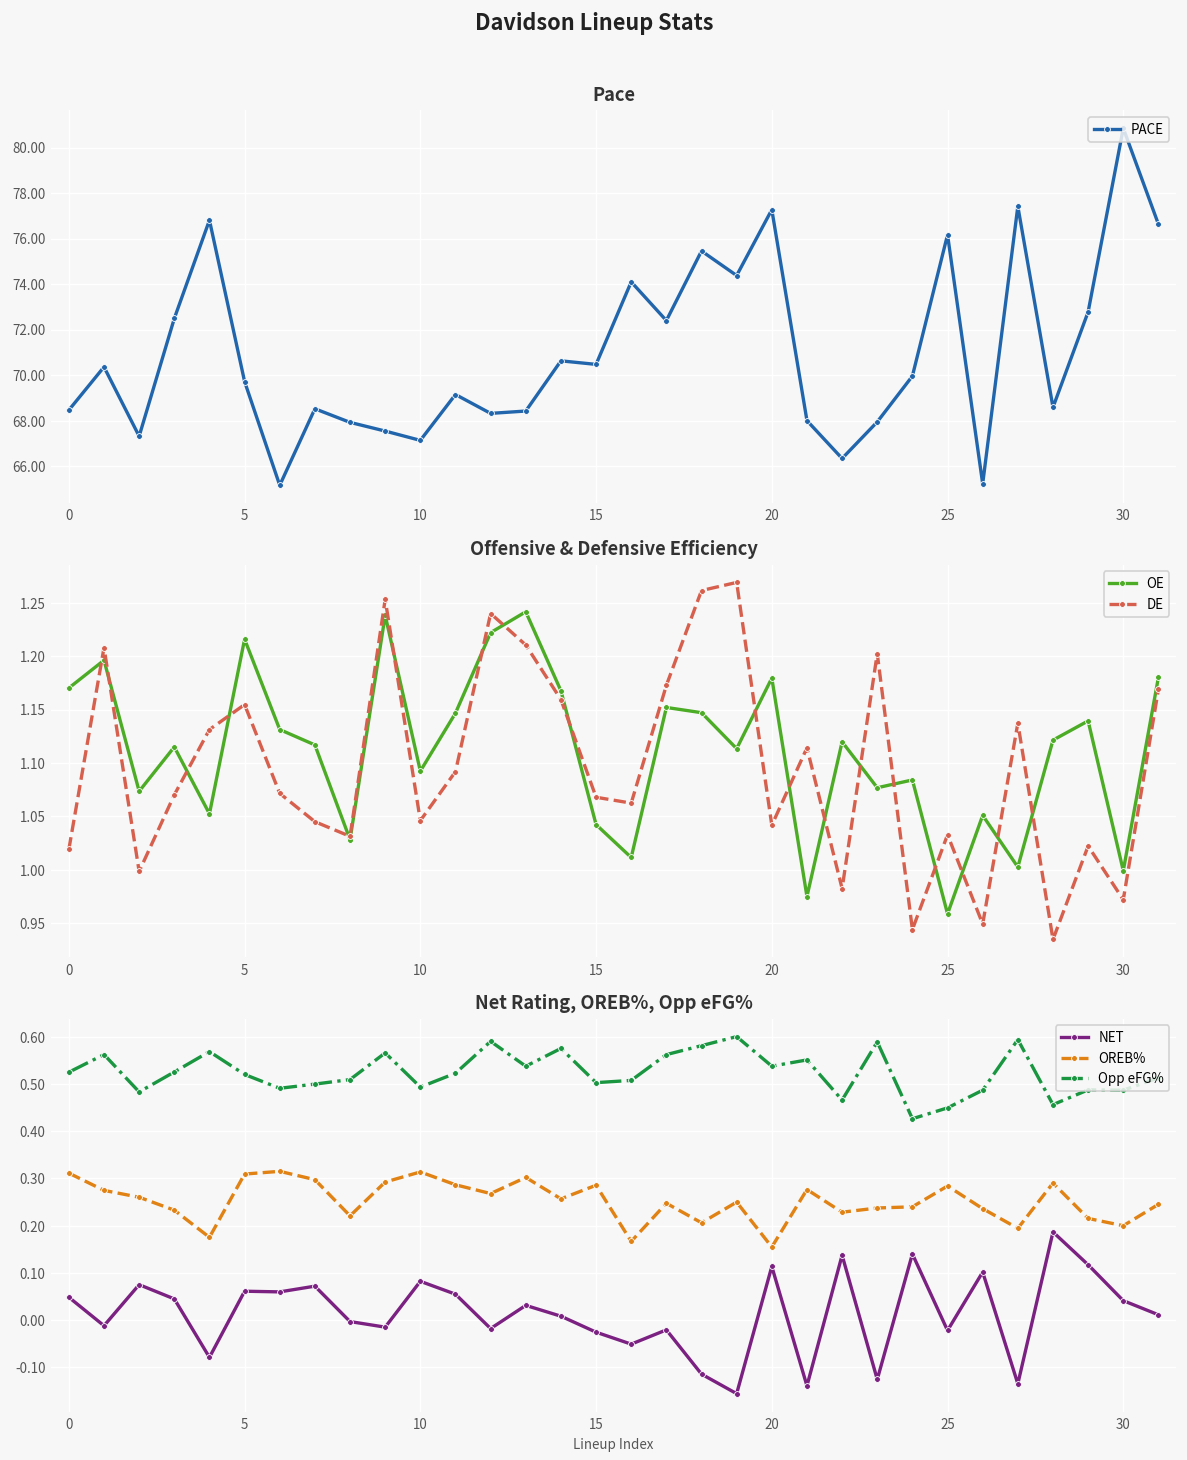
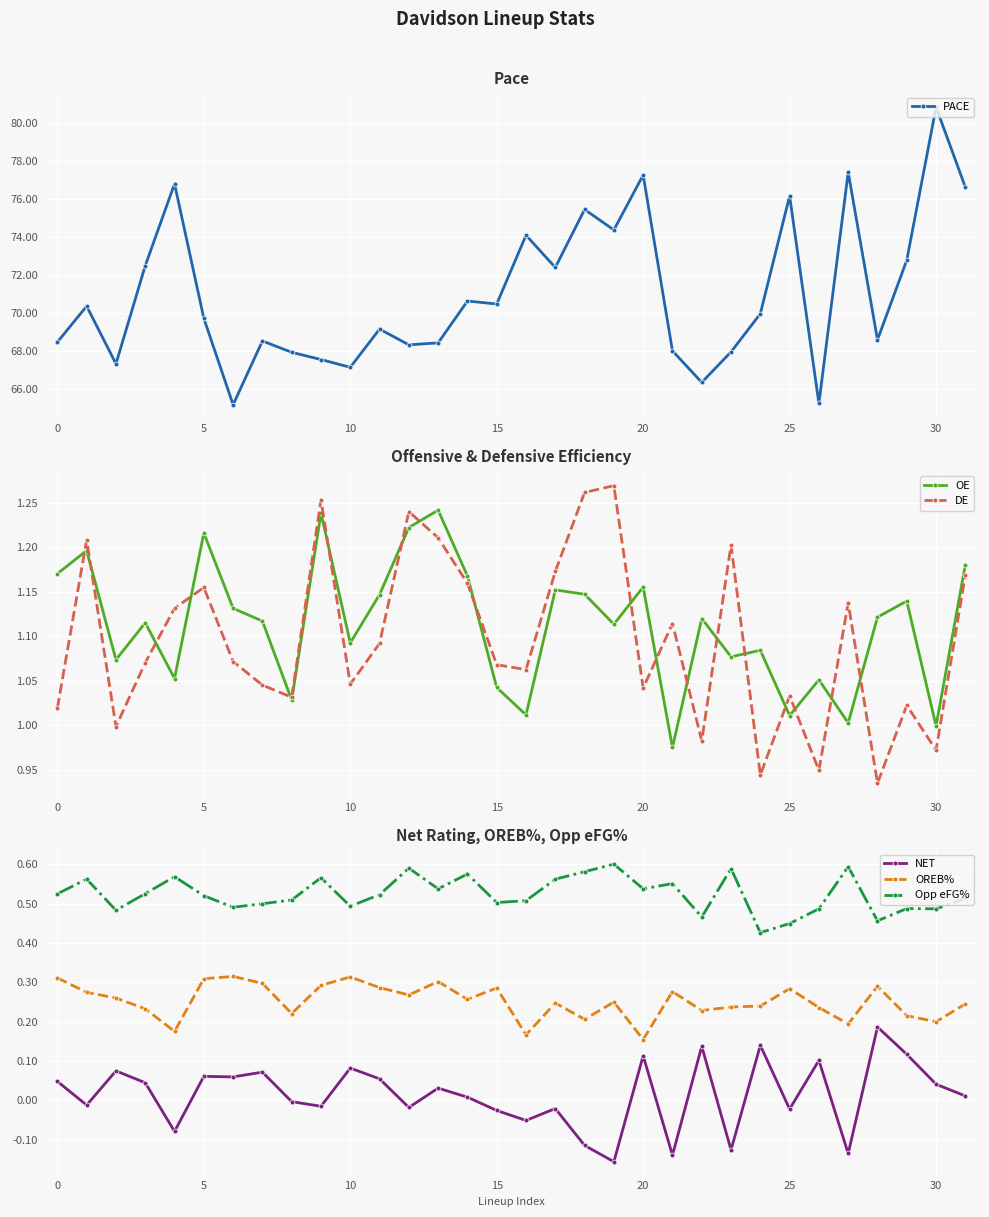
Offensive & Defensive Efficiency, OE, 20: 1.18 -> 1.16
Offensive & Defensive Efficiency, OE, 25: 0.96 -> 1.01
